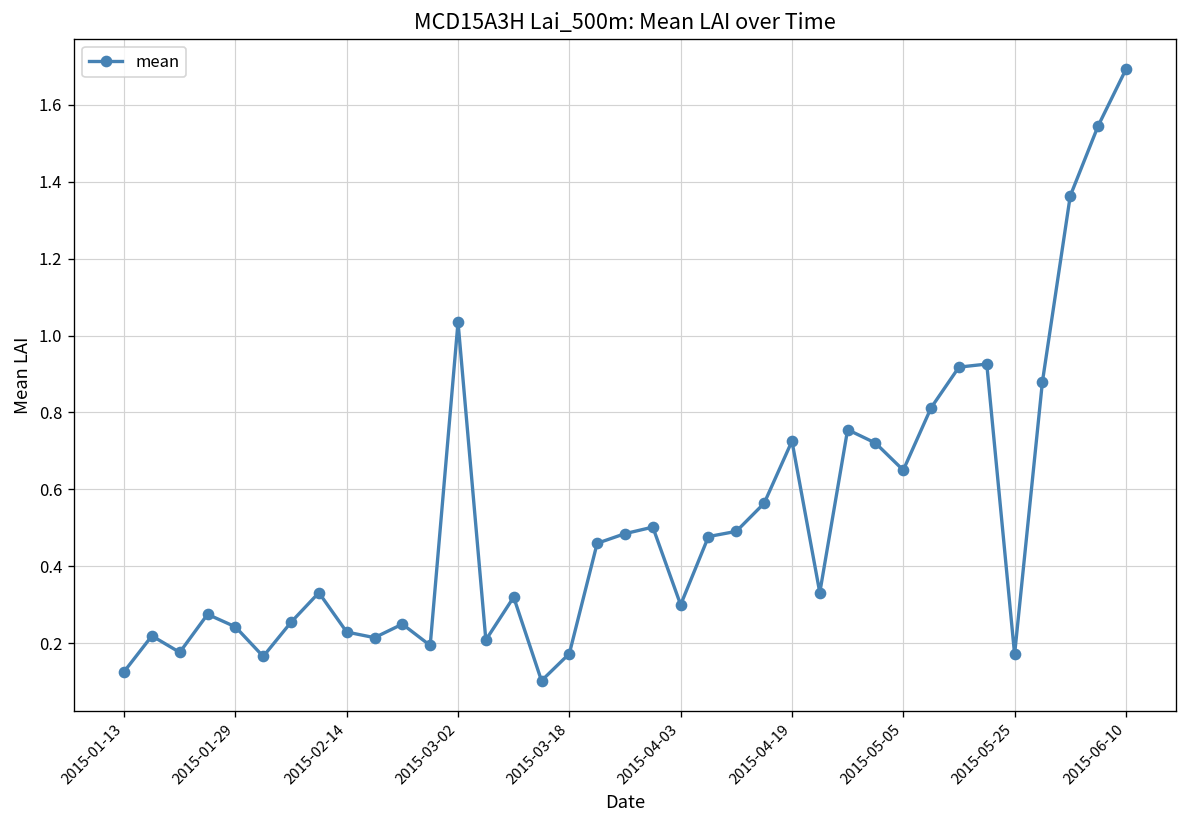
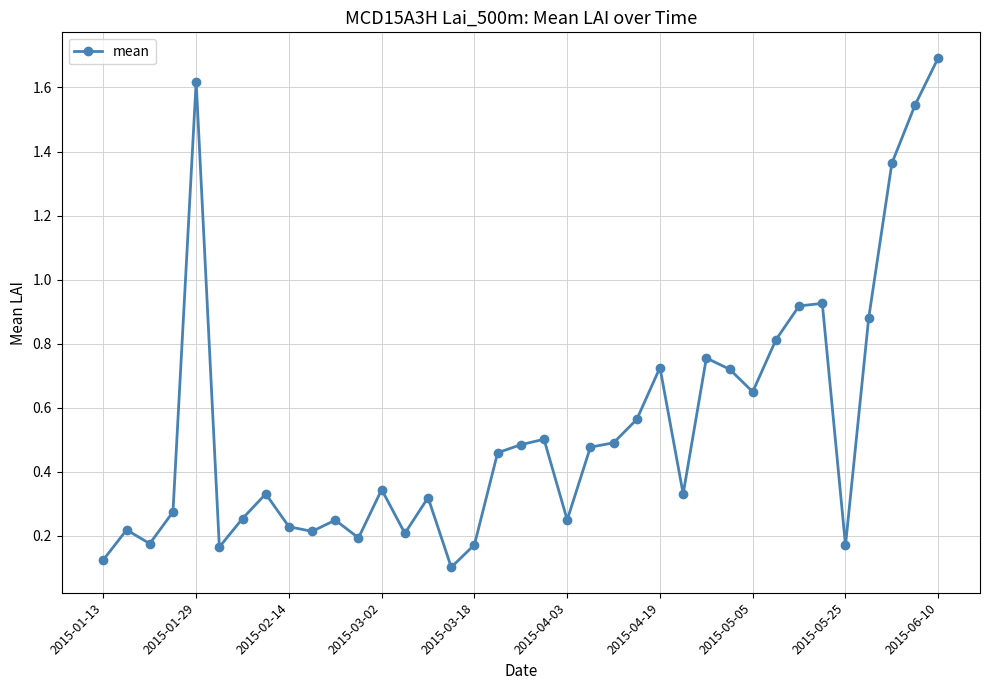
2015-01-29: 0.24 -> 1.62
2015-03-02: 1.03 -> 0.34
2015-04-03: 0.30 -> 0.25
